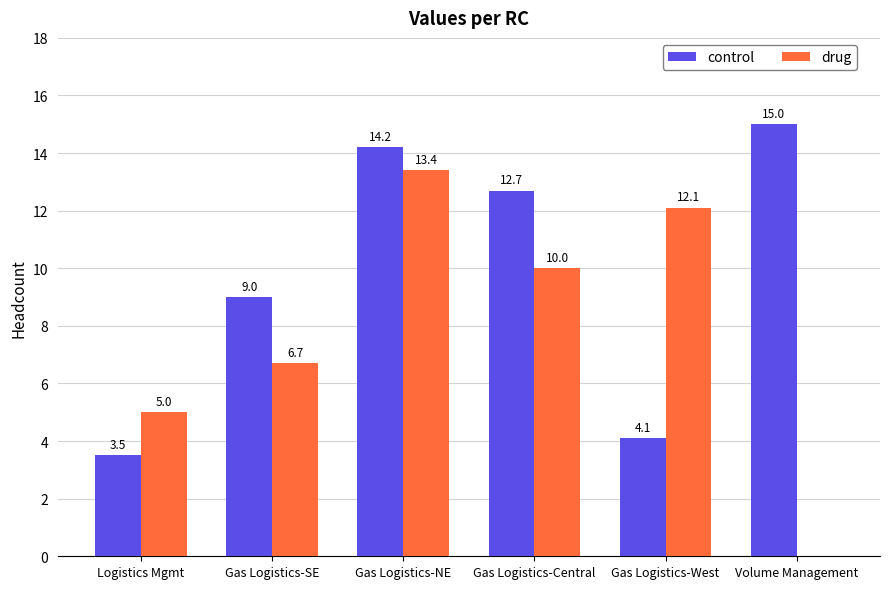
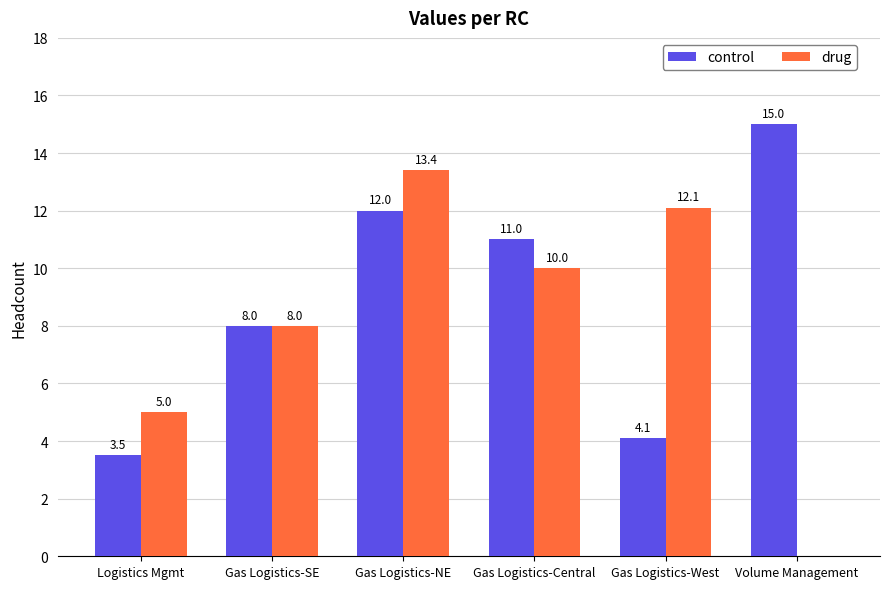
control, Gas Logistics-SE: 9.0 -> 8.0
drug, Gas Logistics-SE: 6.7 -> 8.0
control, Gas Logistics-NE: 14.2 -> 12.0
control, Gas Logistics-Central: 12.7 -> 11.0
